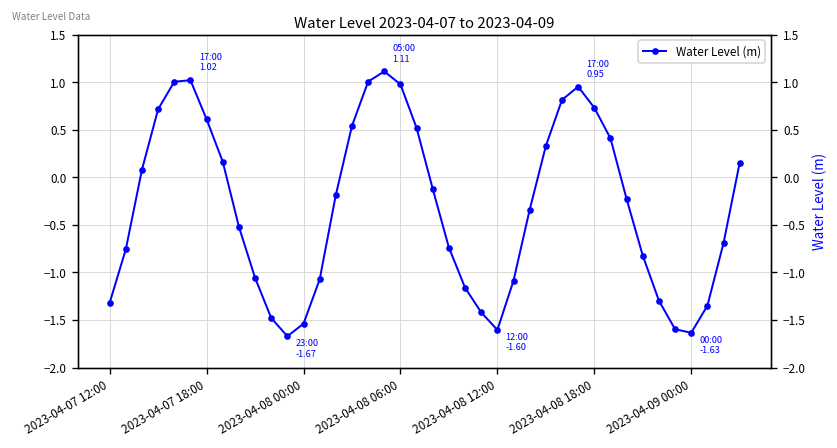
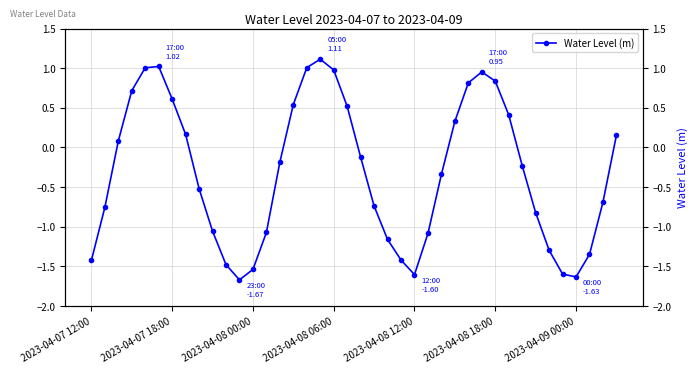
2023-04-07 12:00: -1.3 -> -1.4
2023-04-08 18:00: 0.7 -> 0.8
